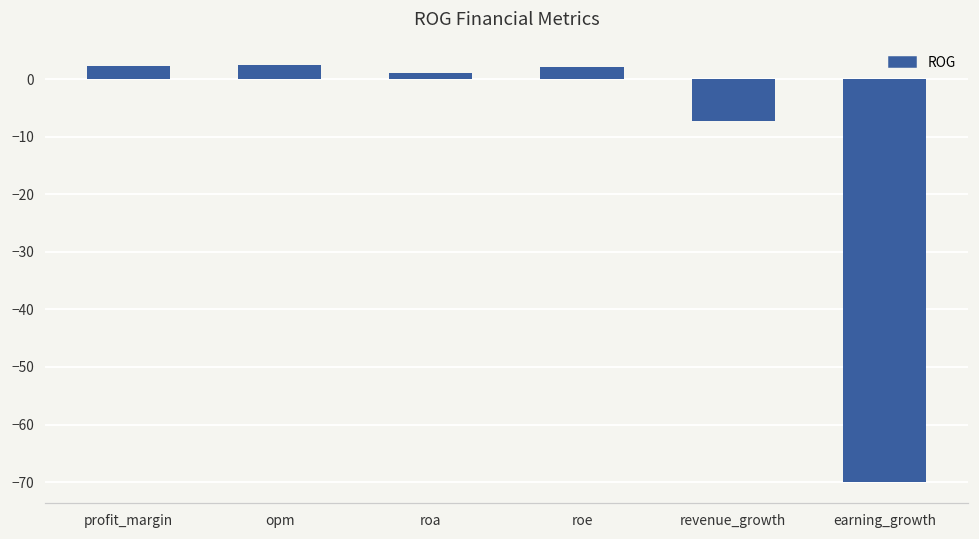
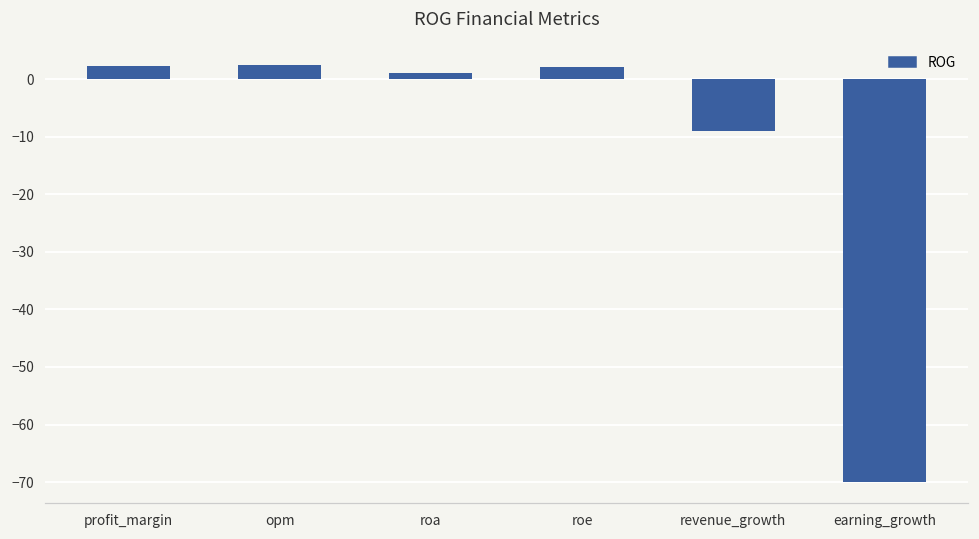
revenue_growth: -7 -> -9
